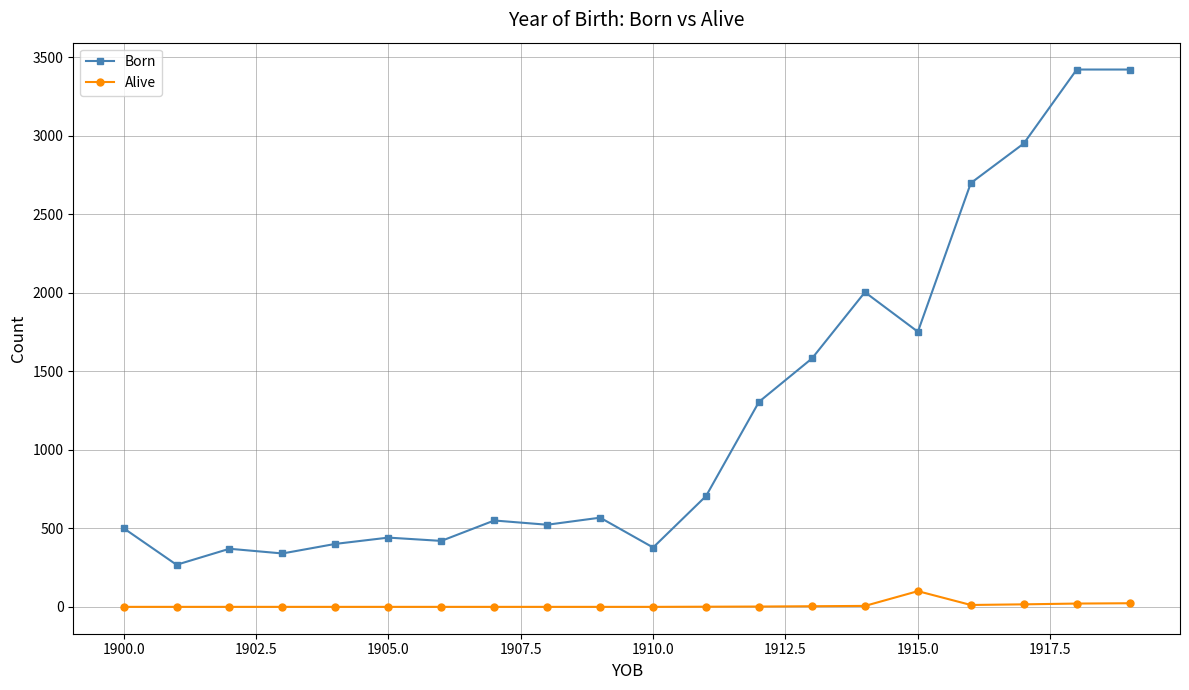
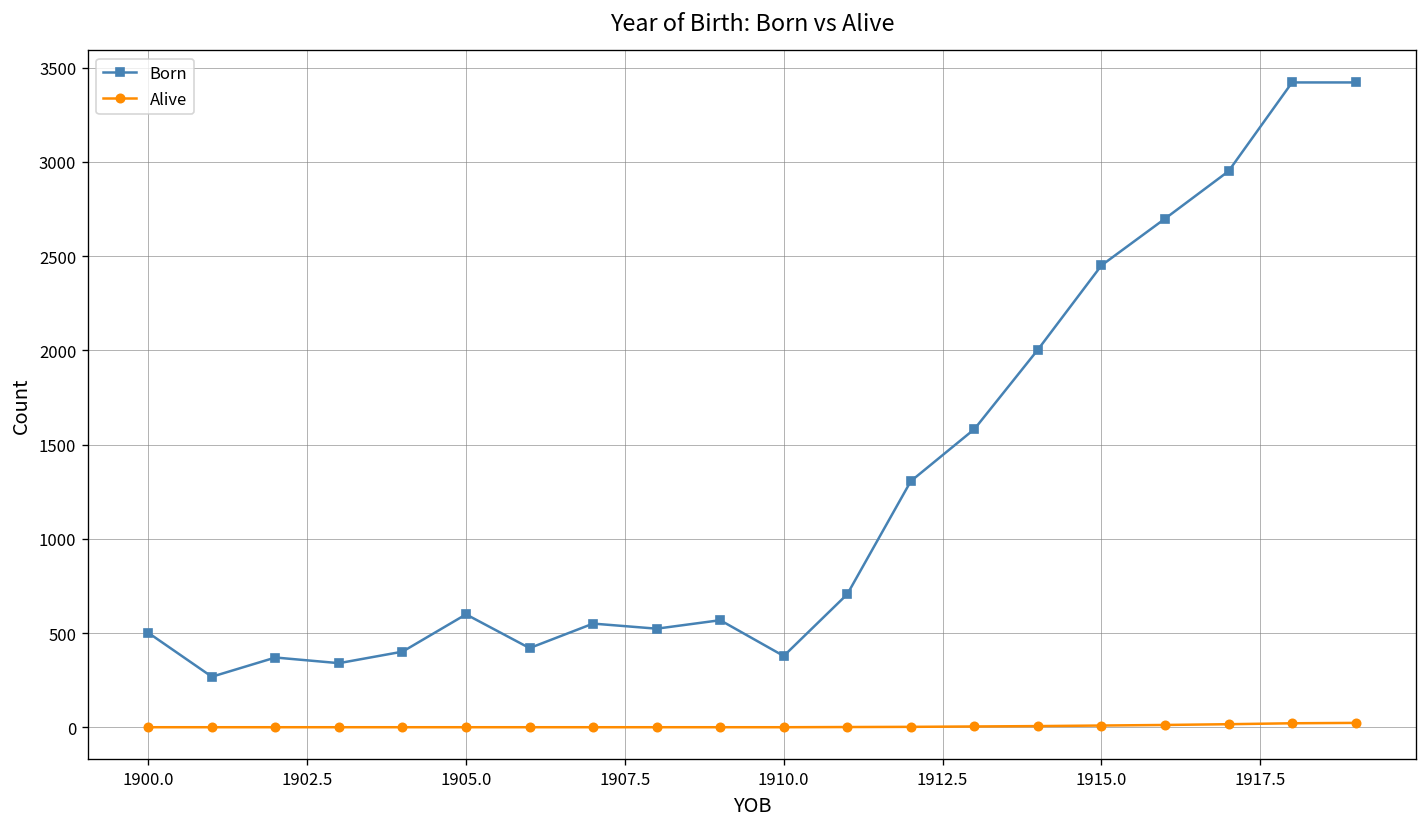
Born, 1905.0: 440 -> 600
Born, 1915.0: 1750 -> 2450
Alive, 1915.0: 100 -> 10
